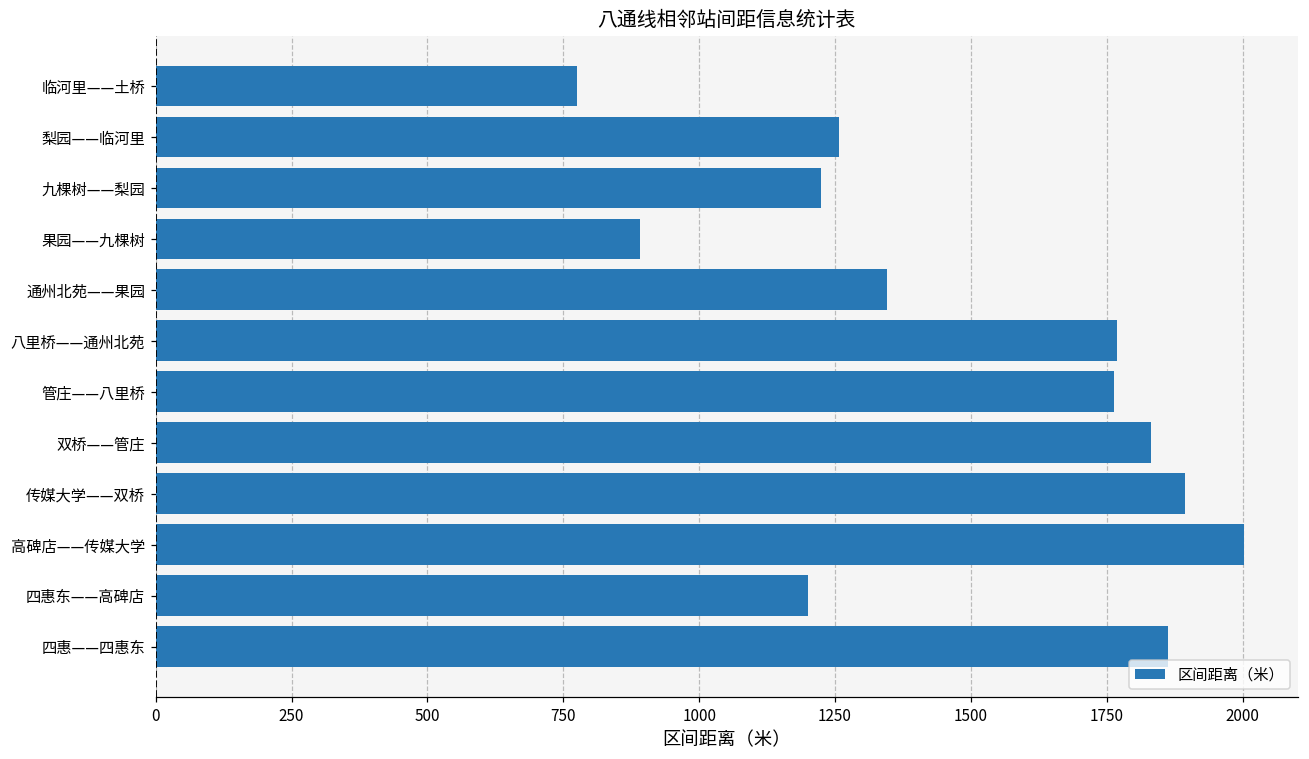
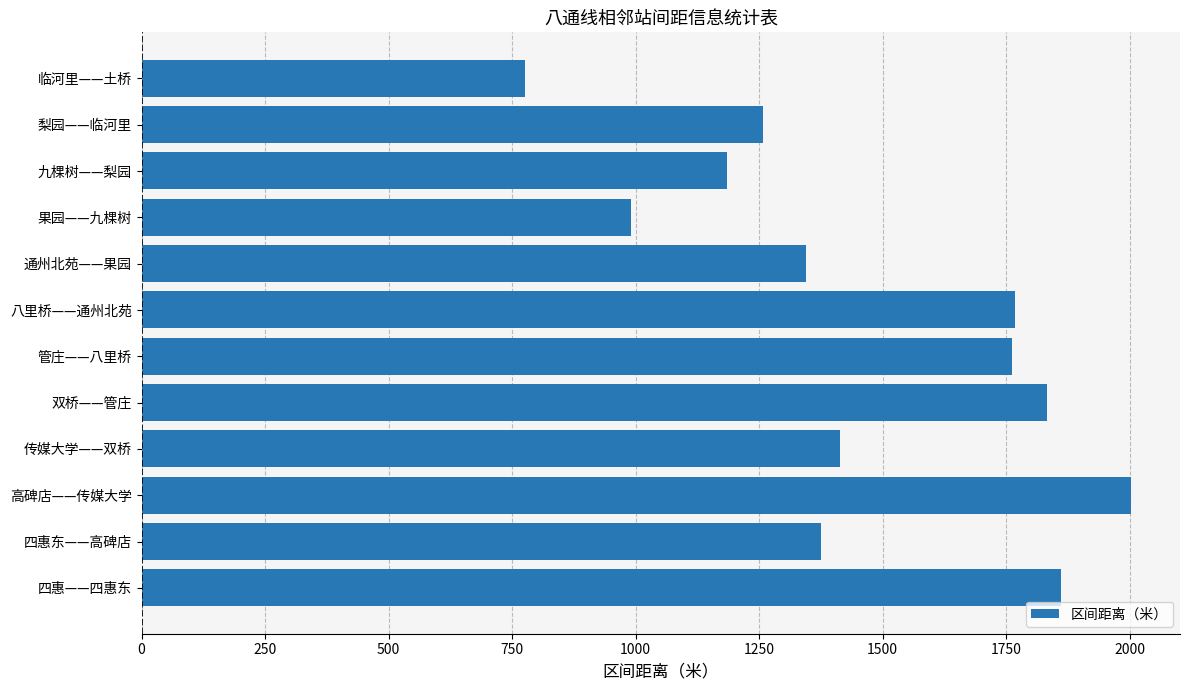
九棵树——梨园: 1230 -> 1190
果园——九棵树: 890 -> 990
传媒大学——双桥: 1890 -> 1410
四惠东——高碑店: 1200 -> 1380
